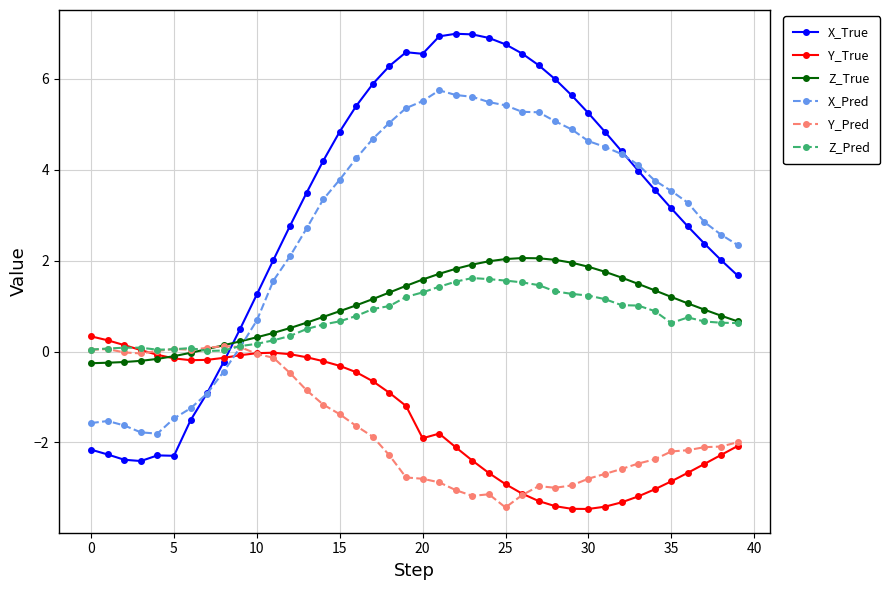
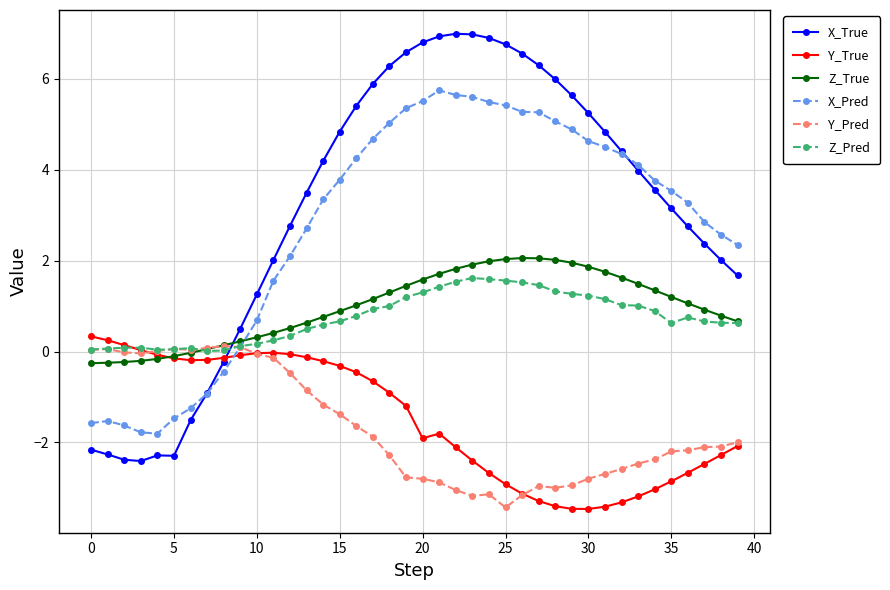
X_True, 20: 6.6 -> 6.8
